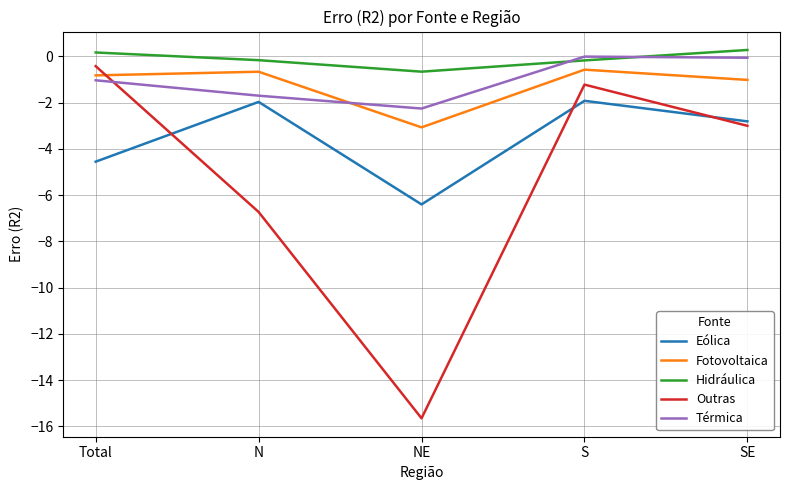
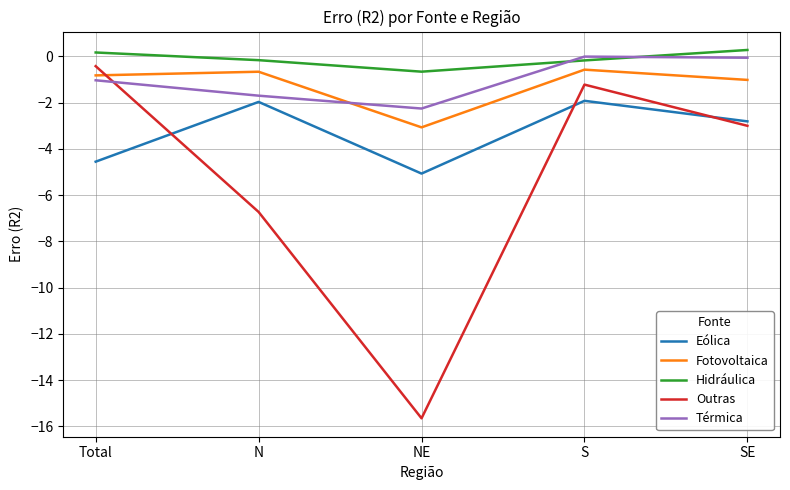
Eólica, NE: -6.4 -> -5.1
